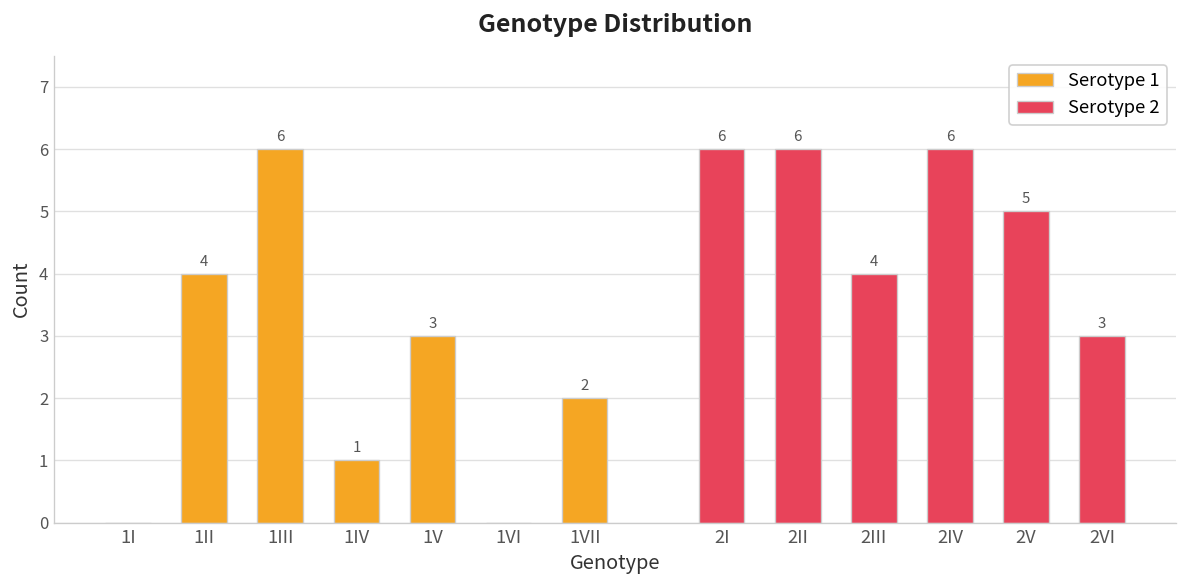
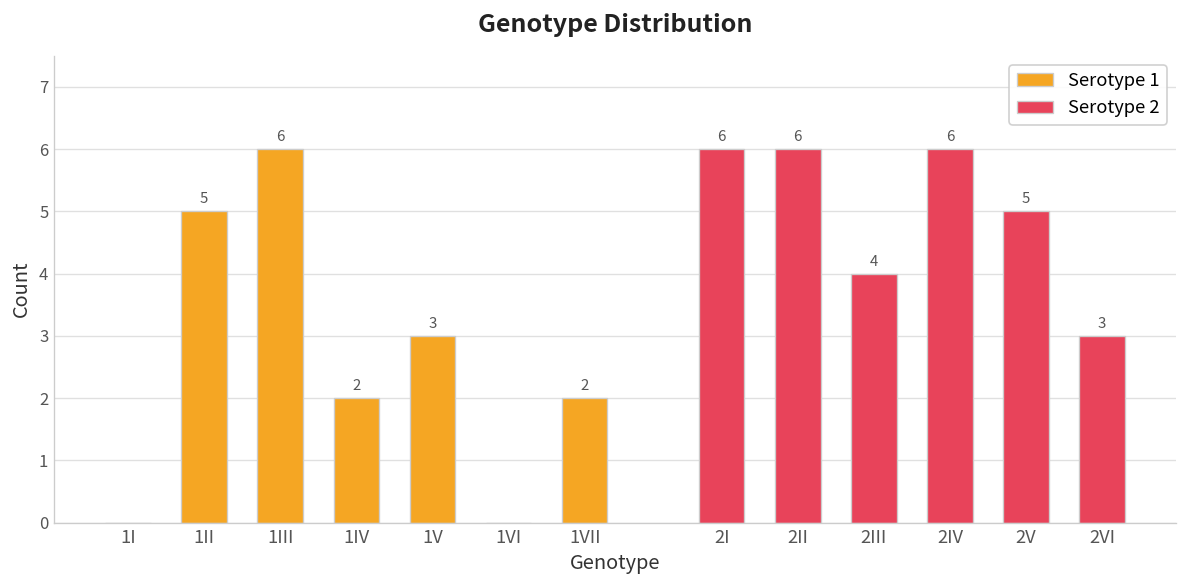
Serotype 1, 1II: 4 -> 5
Serotype 1, 1IV: 1 -> 2
